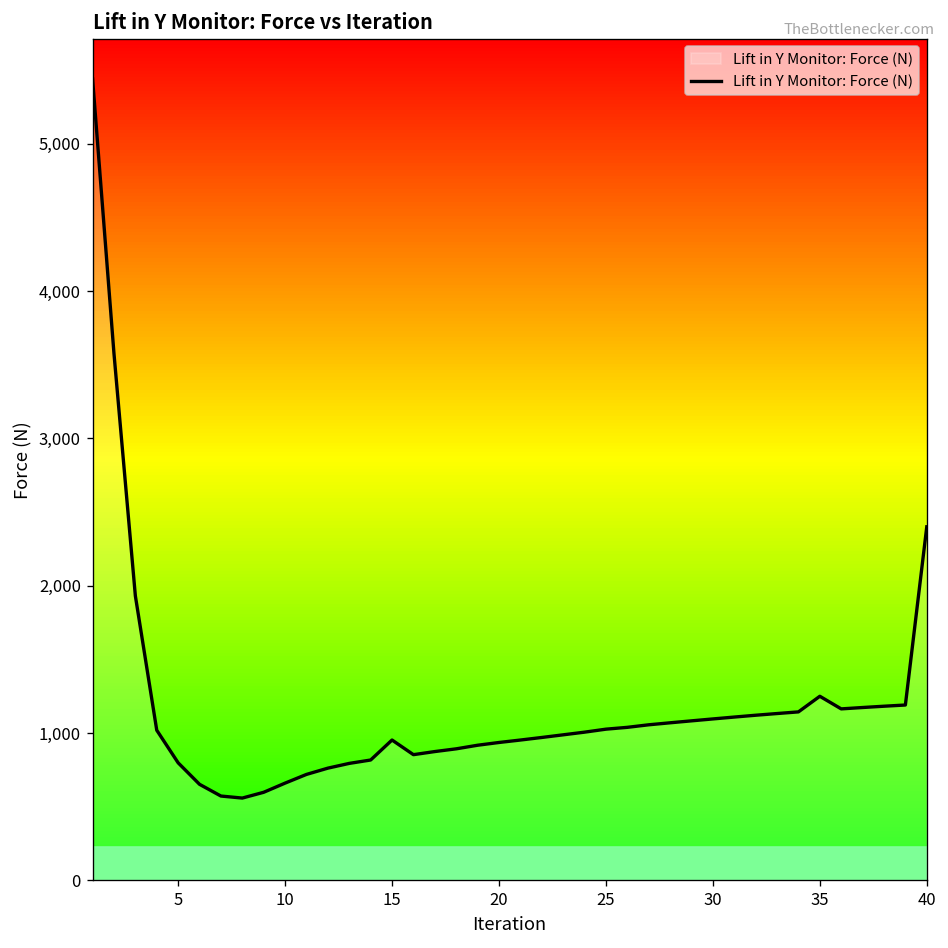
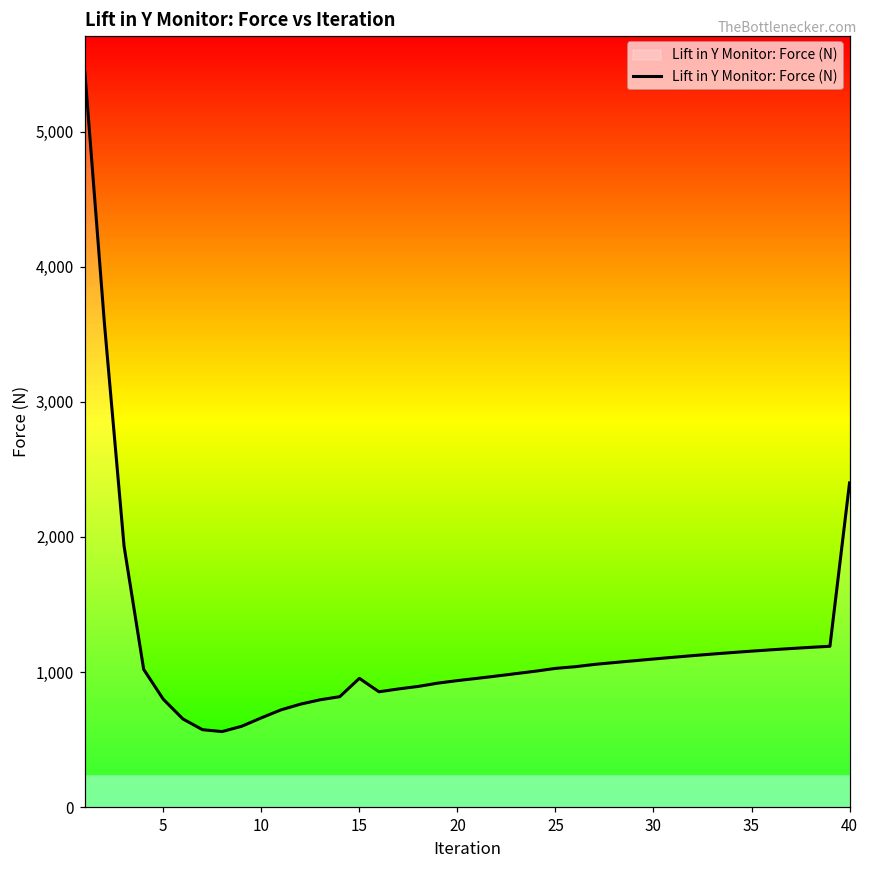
35: 1,250 -> 1,150
